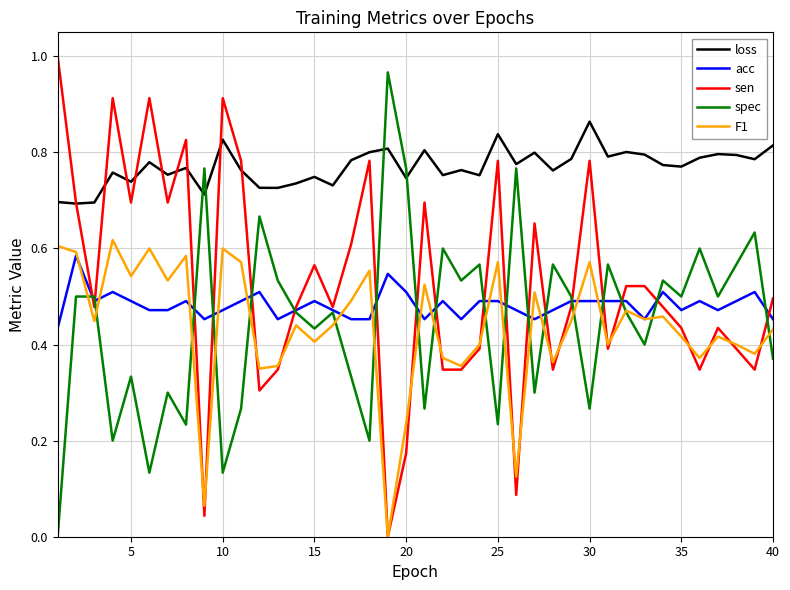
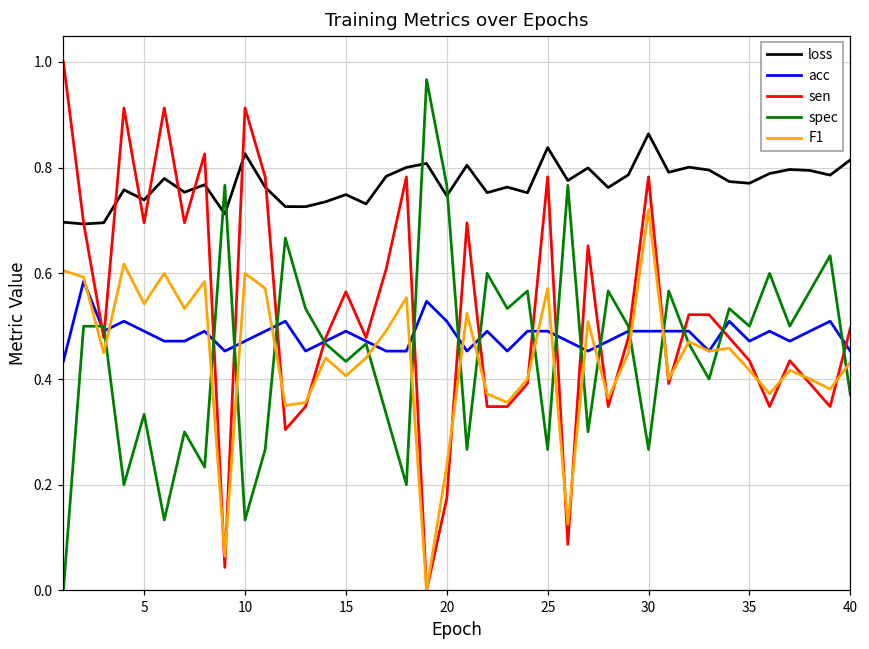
spec, 25: 0.23 -> 0.27
F1, 30: 0.57 -> 0.72
